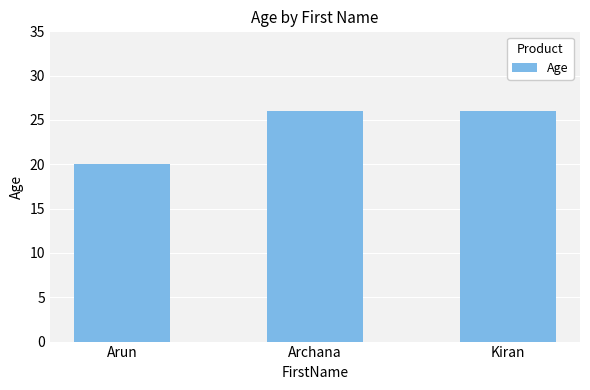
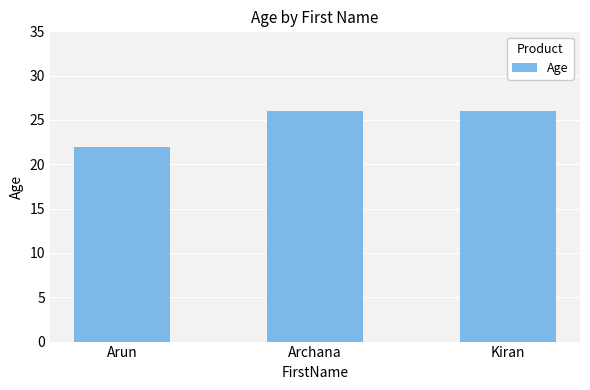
Arun: 20 -> 22
